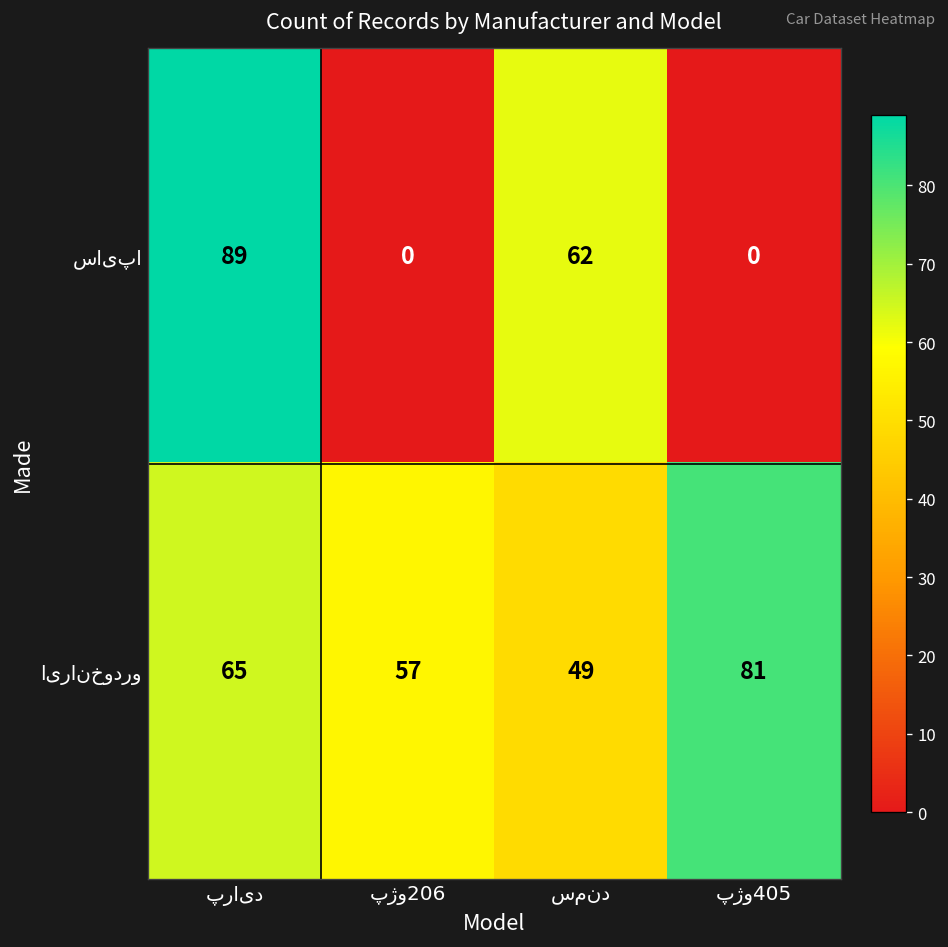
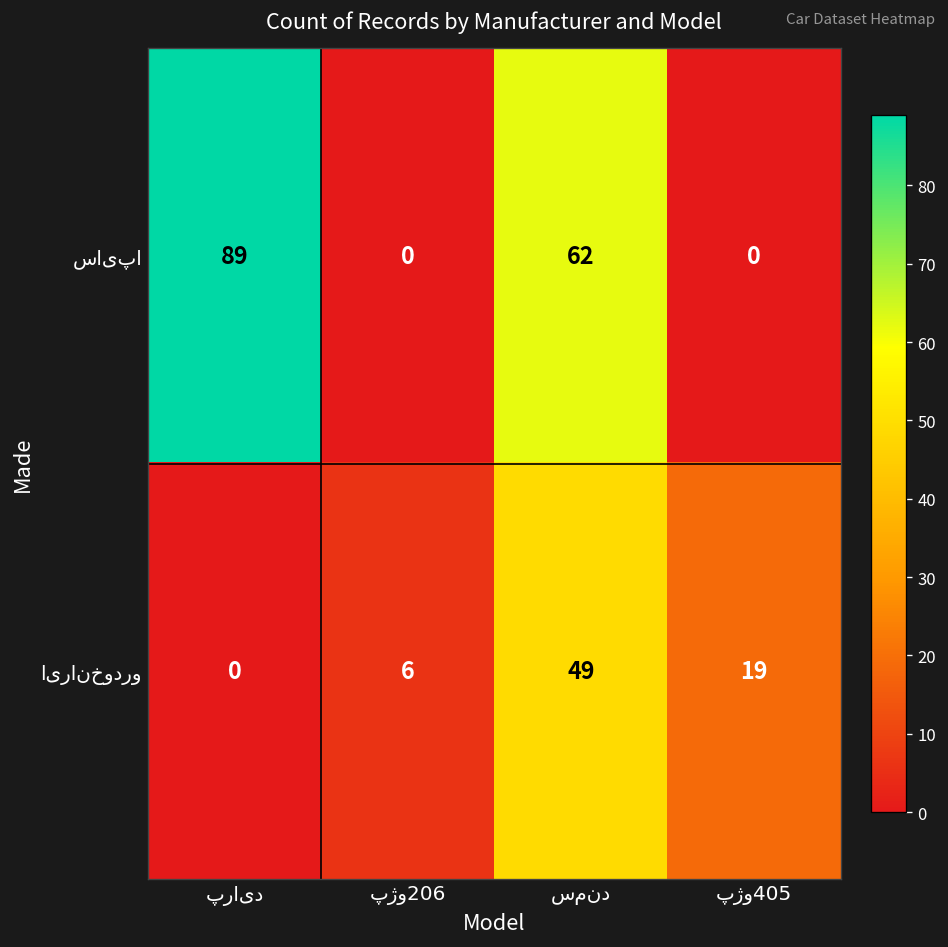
ایرانخودرو, پراید: 65 -> 0
ایرانخودرو, پژو206: 57 -> 6
ایرانخودرو, پژو405: 81 -> 19
